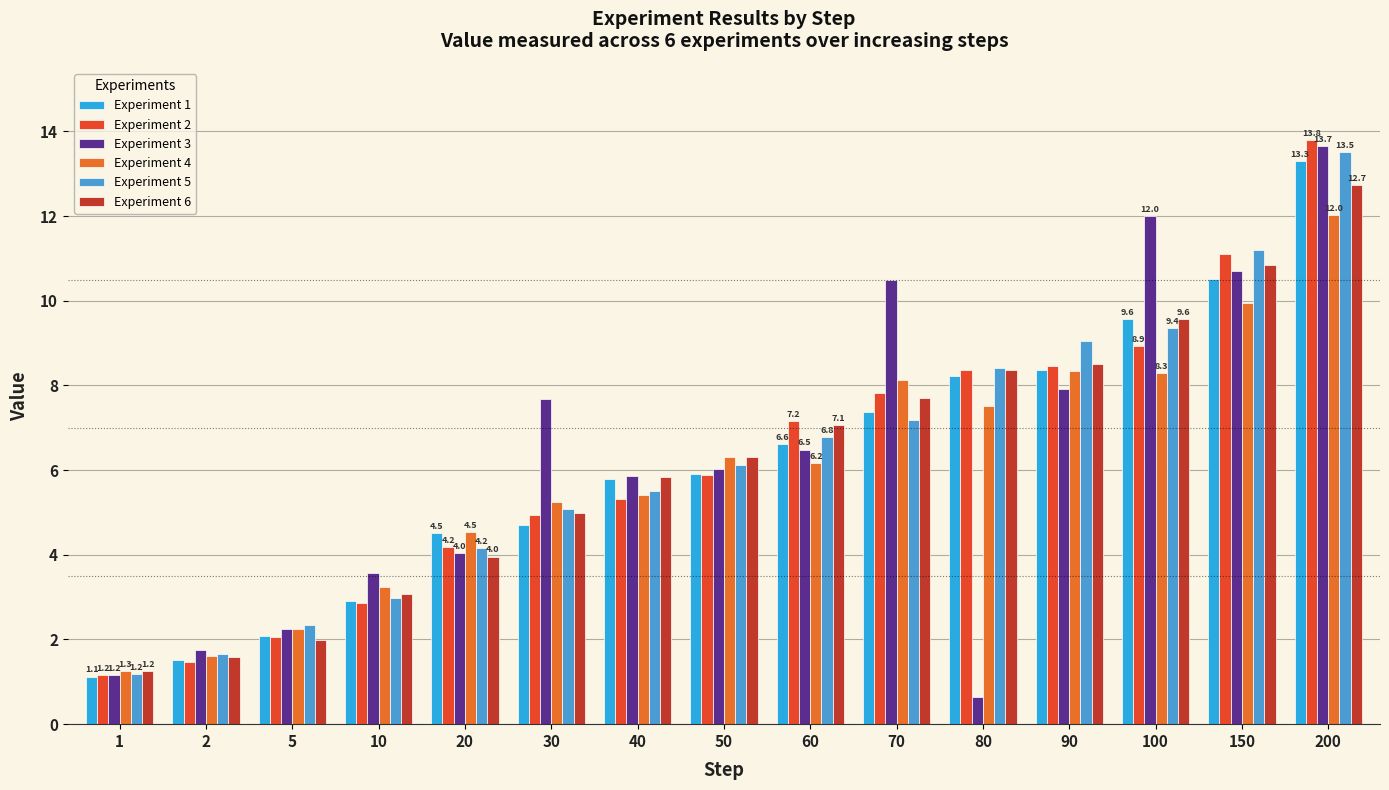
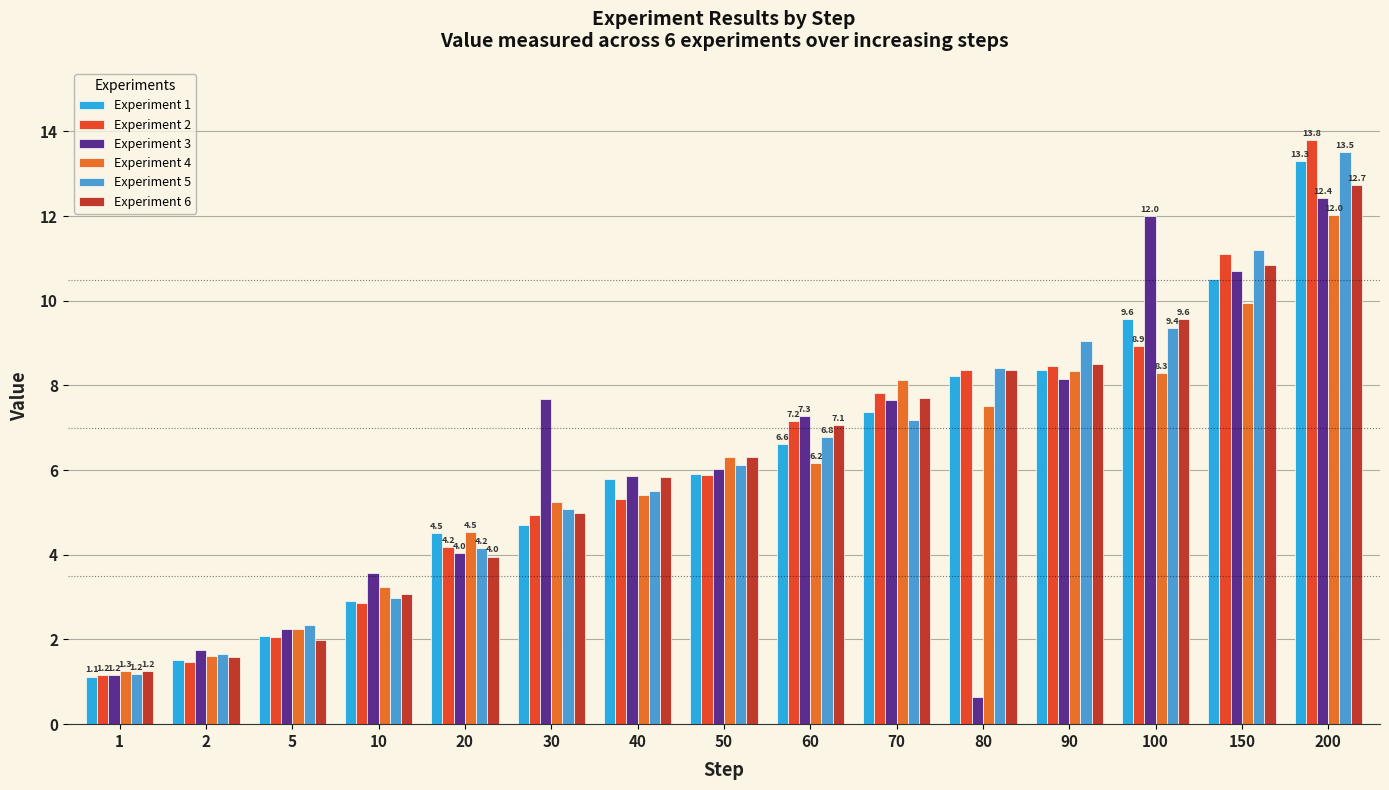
Experiment 3, 60: 6.5 -> 7.3
Experiment 3, 70: 10.5 -> 7.7
Experiment 3, 90: 7.9 -> 8.1
Experiment 3, 200: 13.7 -> 12.4
